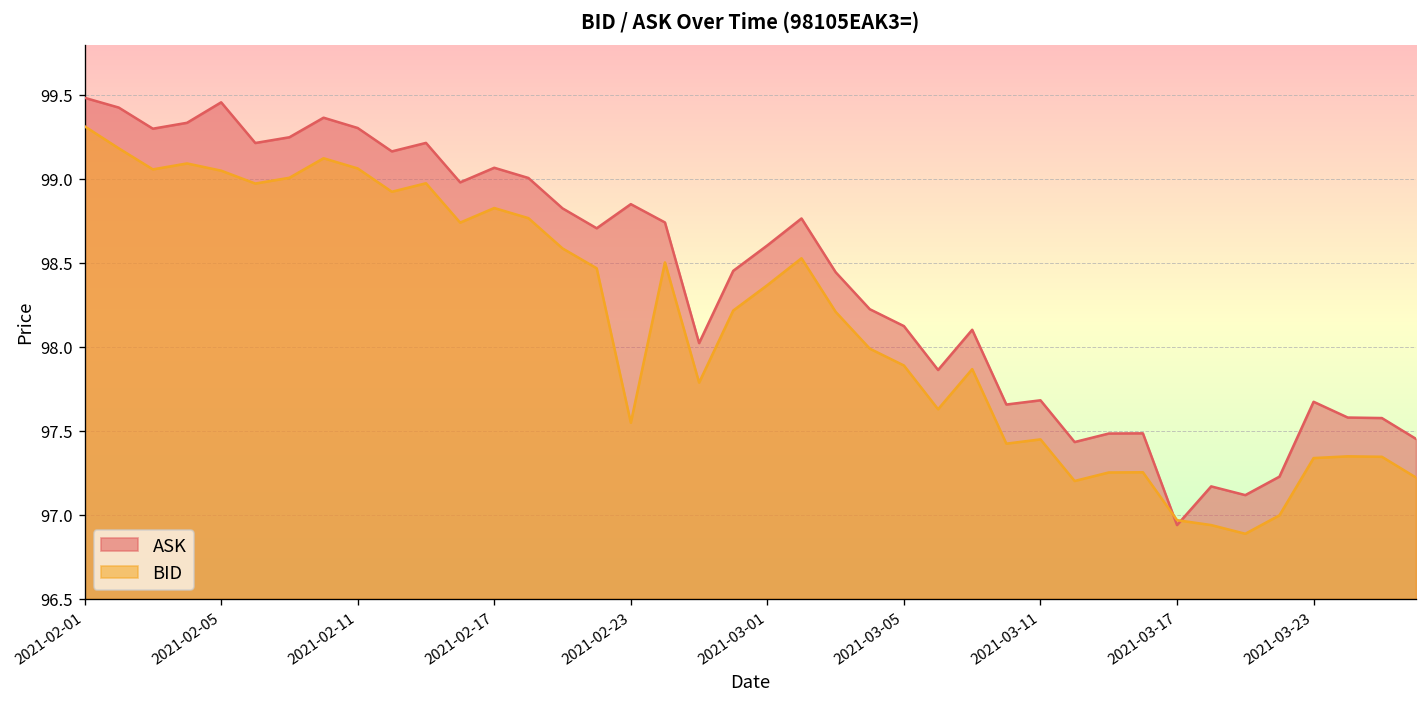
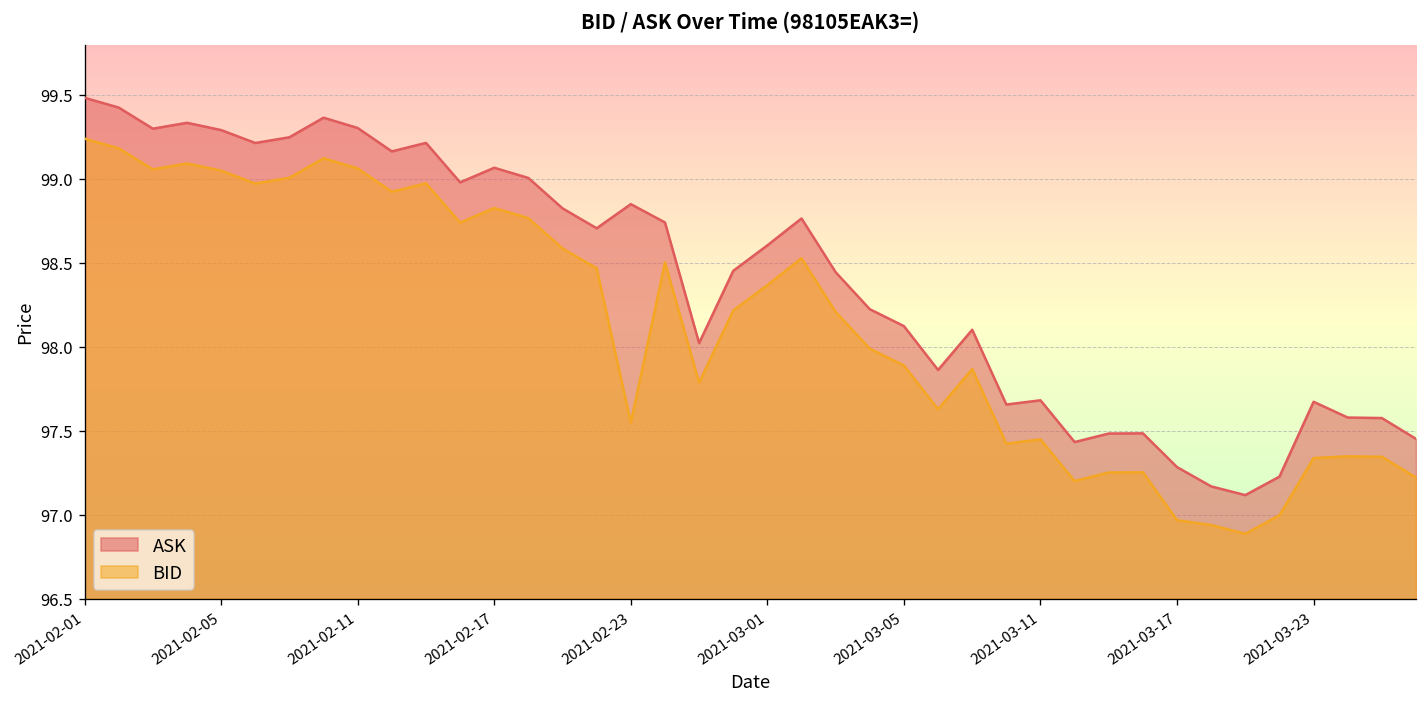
BID, 2021-02-01: 99.31 -> 99.24
ASK, 2021-02-05: 99.46 -> 99.29
ASK, 2021-03-17: 96.94 -> 97.28
